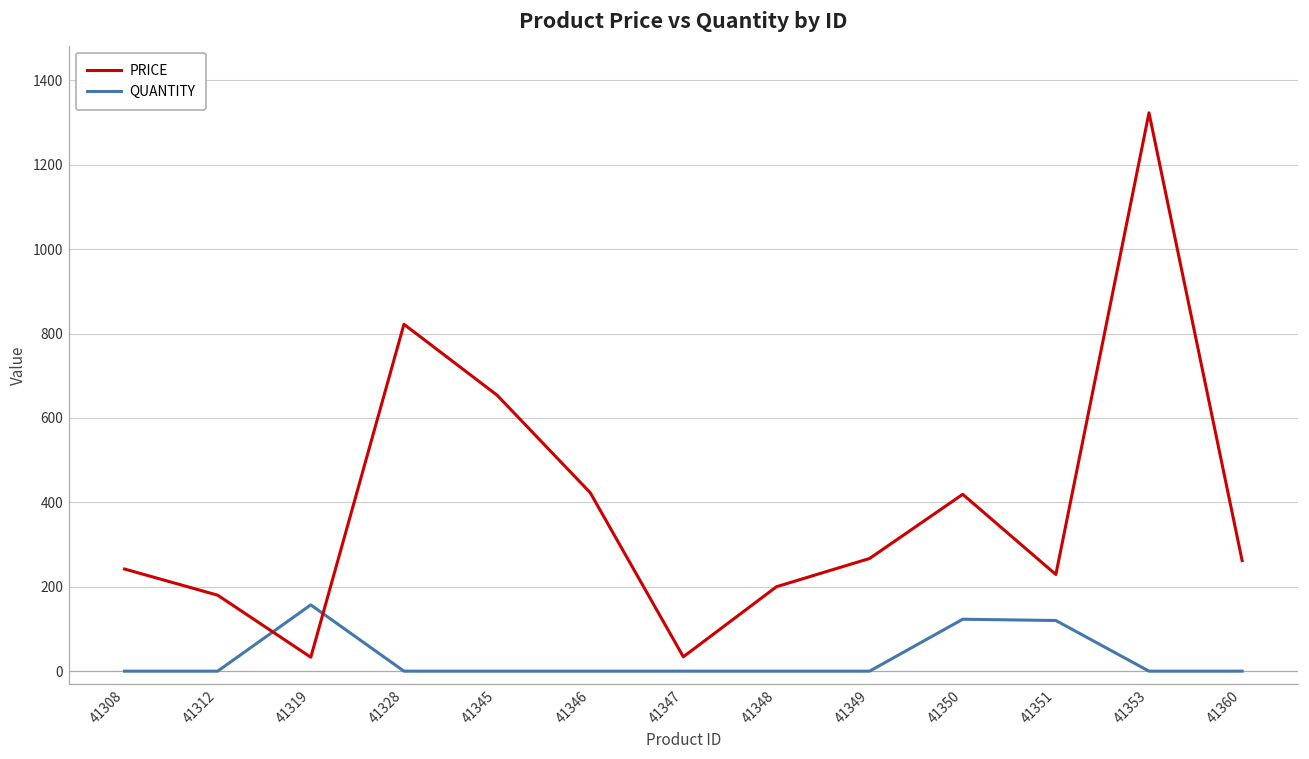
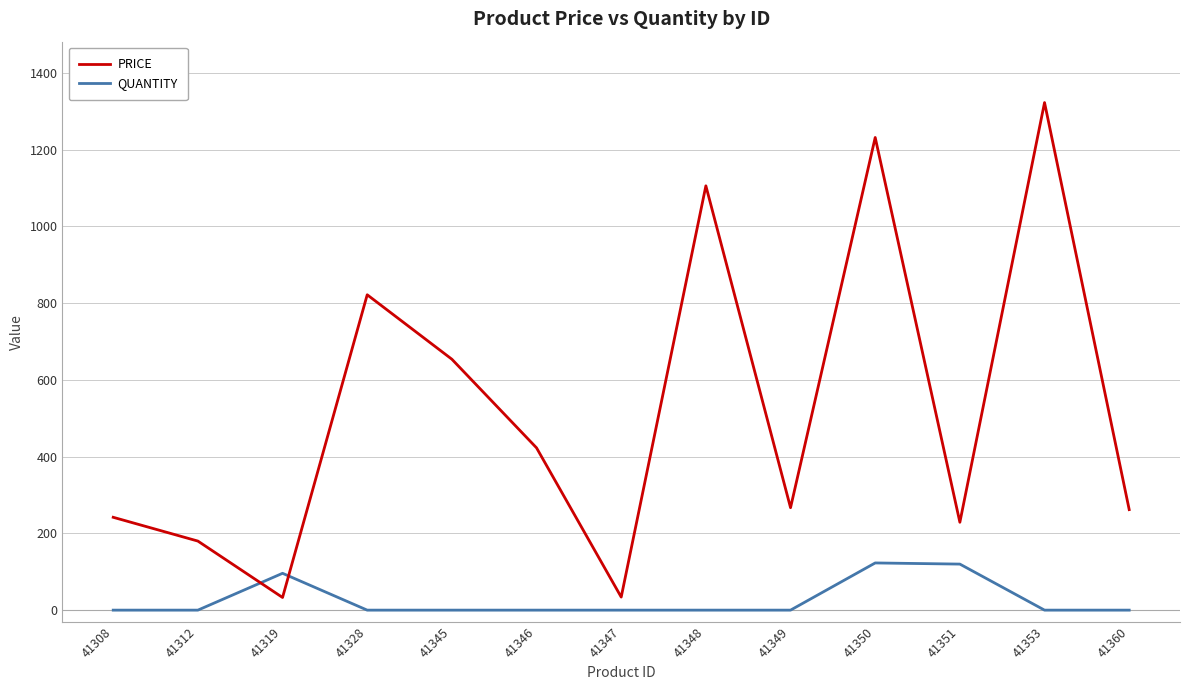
QUANTITY, 41319: 160 -> 100
PRICE, 41348: 200 -> 1110
PRICE, 41350: 420 -> 1230
